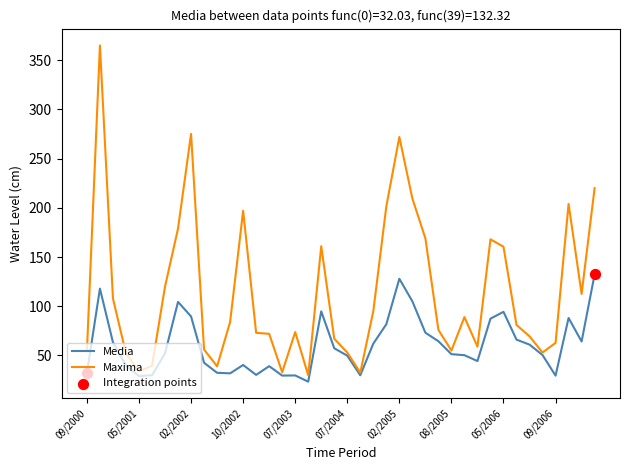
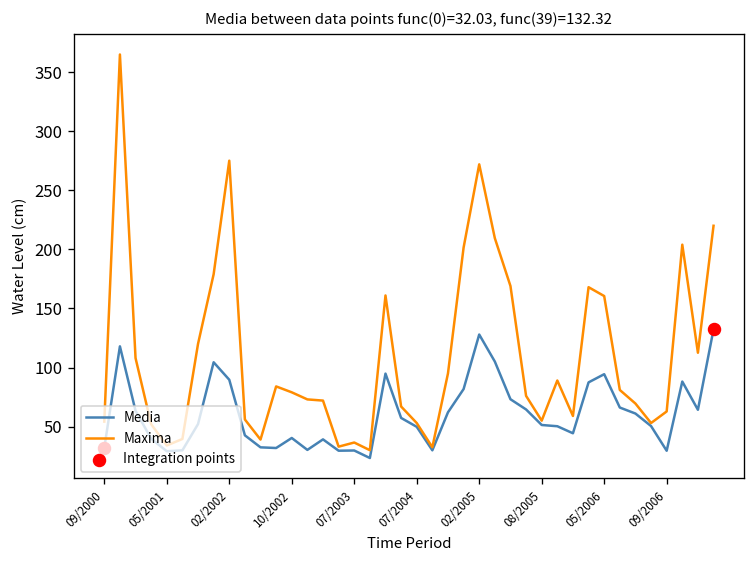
Maxima, 10/2002: 200 -> 80
Maxima, 07/2003: 70 -> 40
